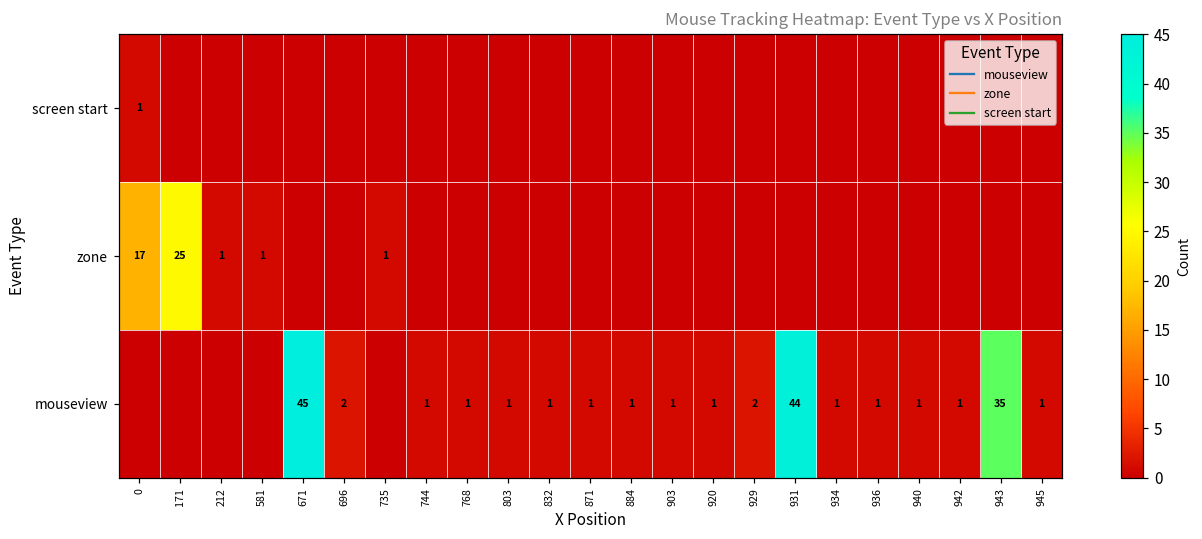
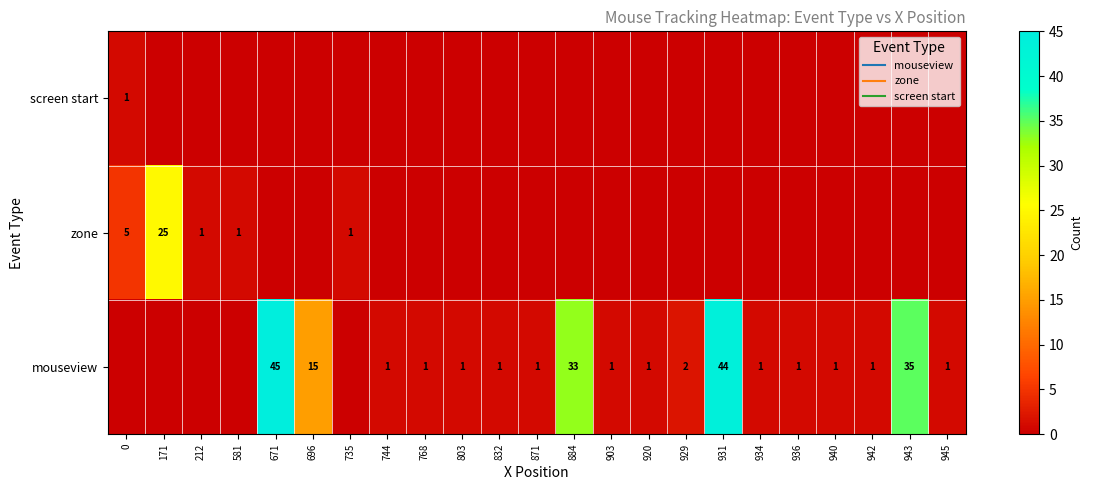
zone, 0: 17 -> 5
mouseview, 696: 2 -> 15
mouseview, 884: 1 -> 33
